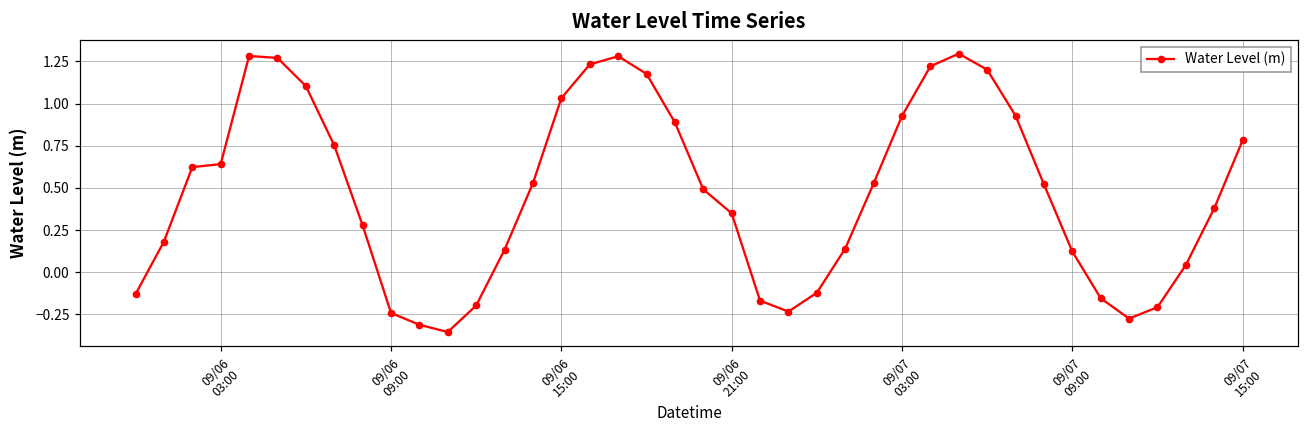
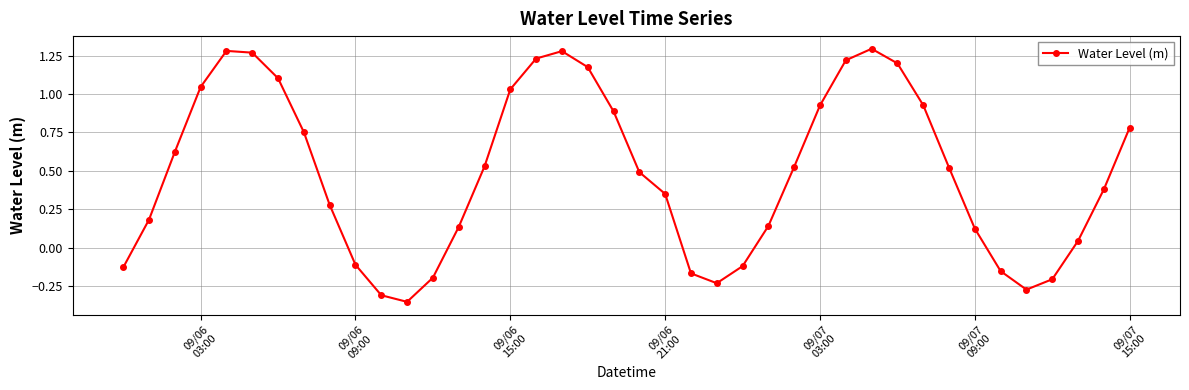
09/06 03:00: 0.64 -> 1.05
09/06 09:00: -0.24 -> -0.11
